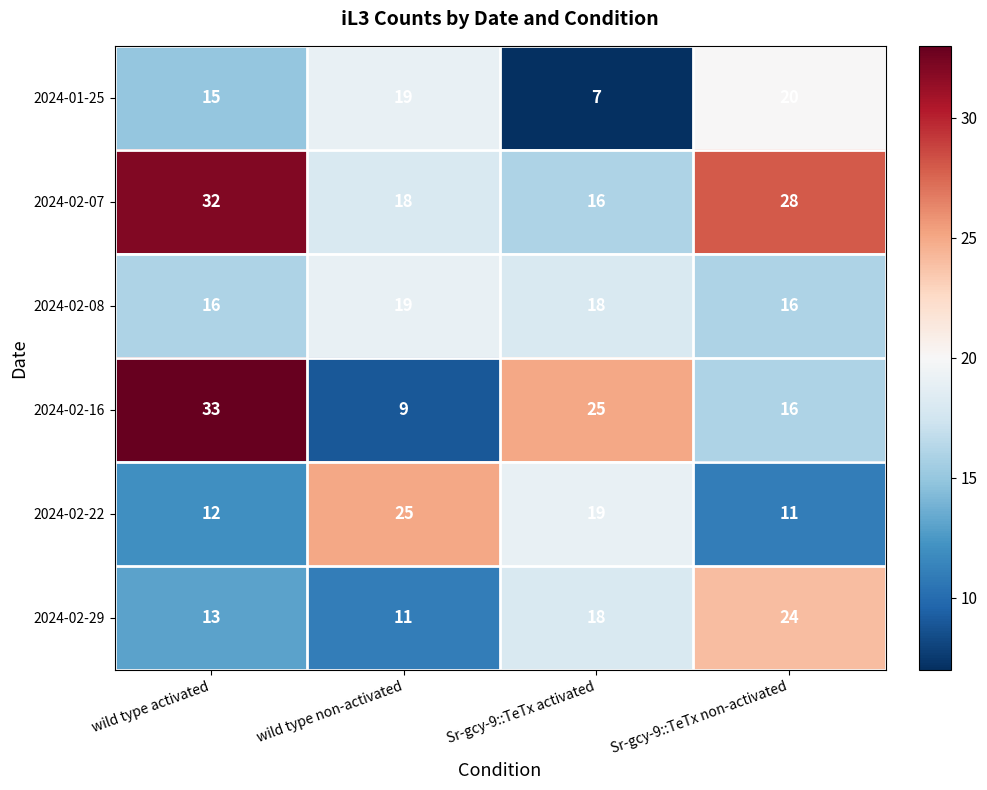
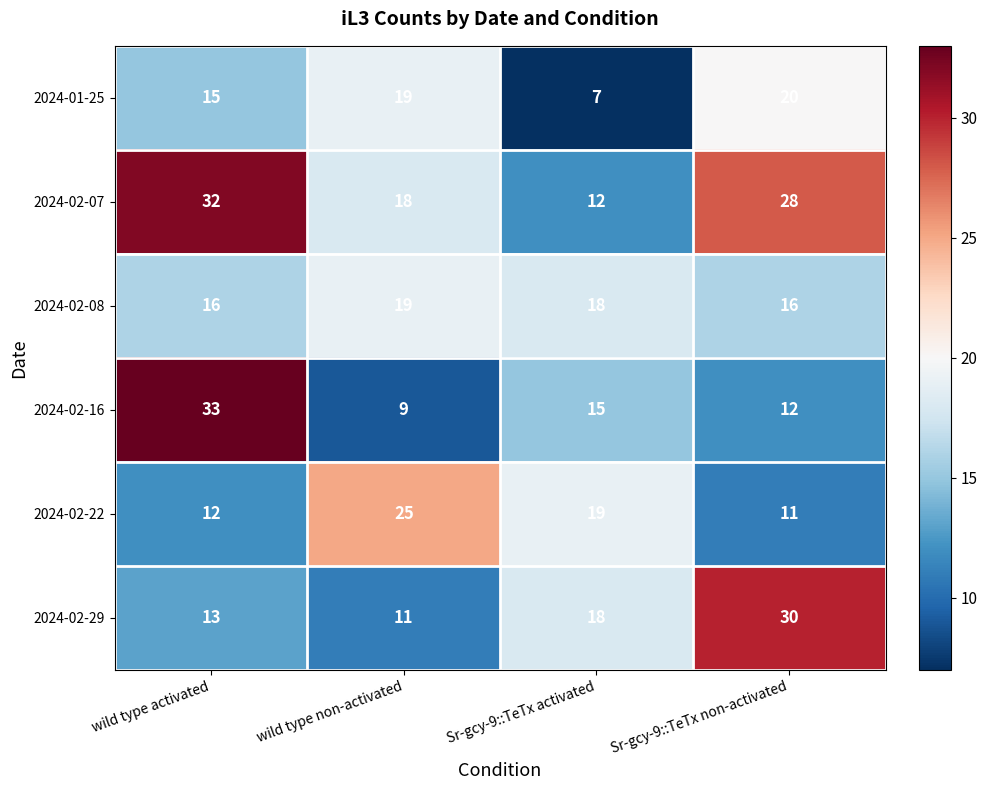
2024-02-07, Sr-gcy-9::TeTx activated: 16 -> 12
2024-02-16, Sr-gcy-9::TeTx activated: 25 -> 15
2024-02-16, Sr-gcy-9::TeTx non-activated: 16 -> 12
2024-02-29, Sr-gcy-9::TeTx non-activated: 24 -> 30
